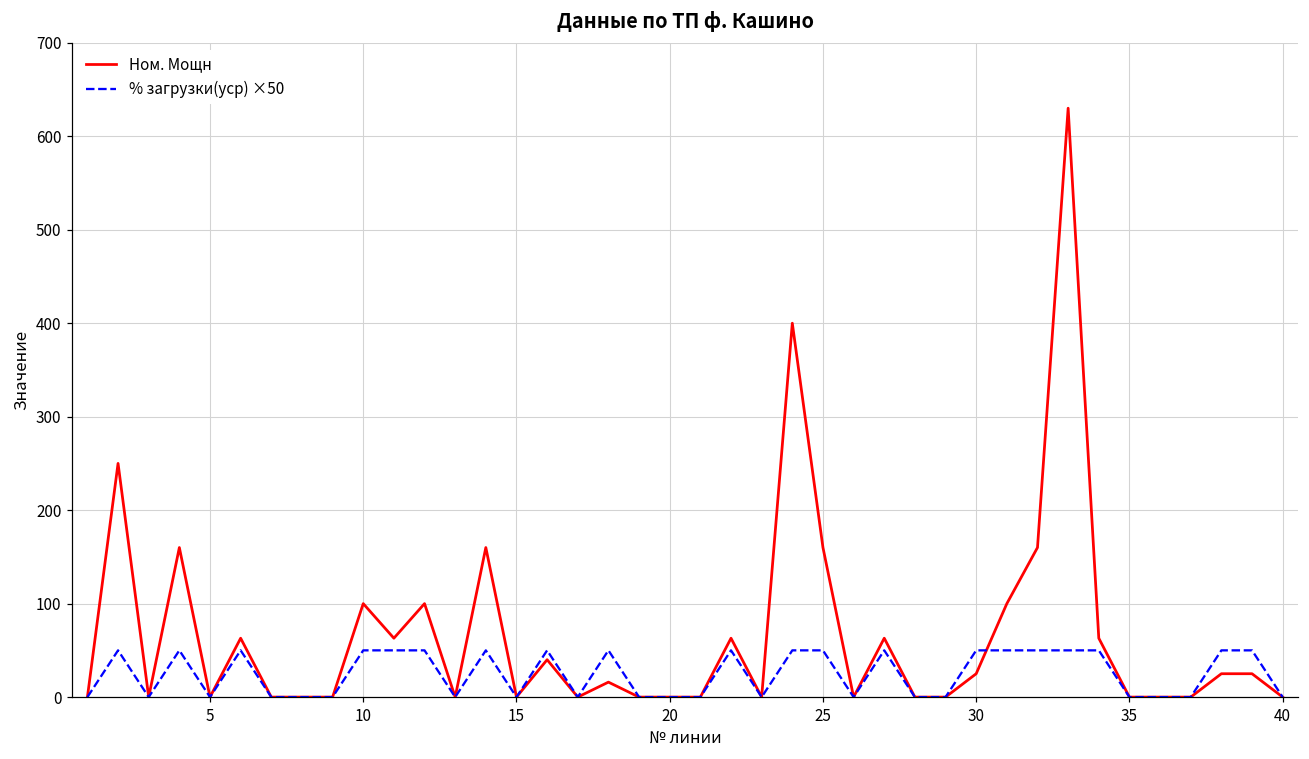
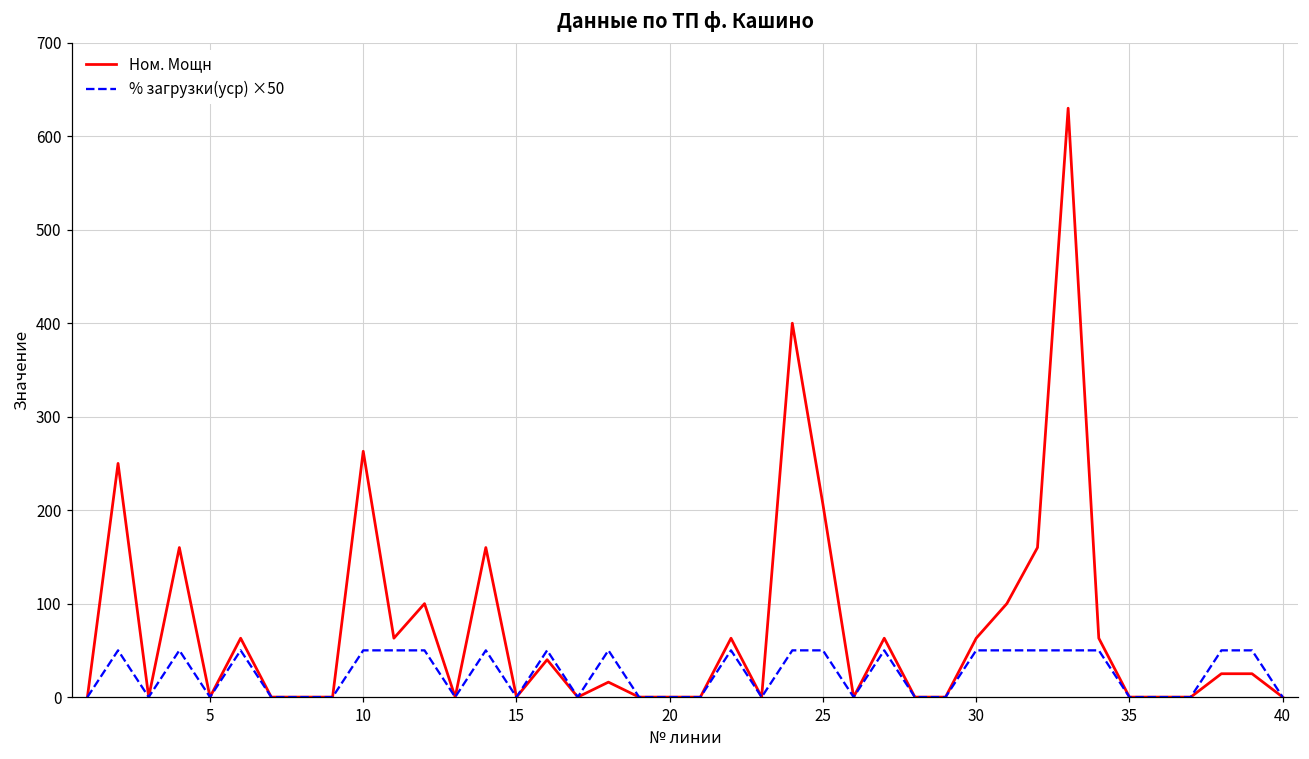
Ном. Мощн, 10: 100 -> 260
Ном. Мощн, 25: 160 -> 210
Ном. Мощн, 30: 30 -> 60
